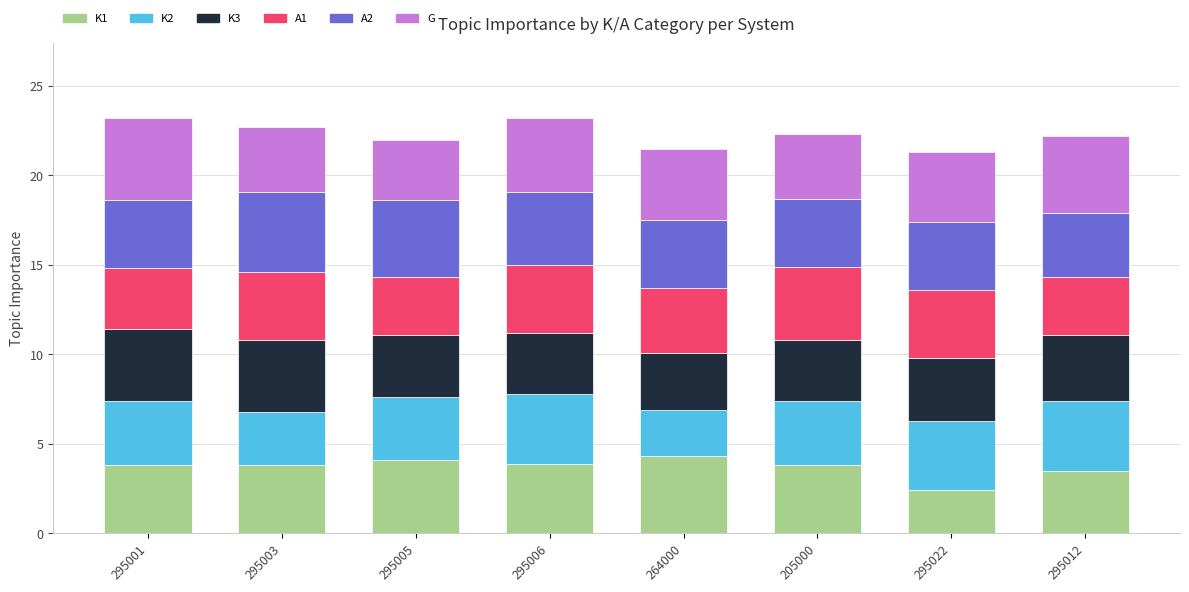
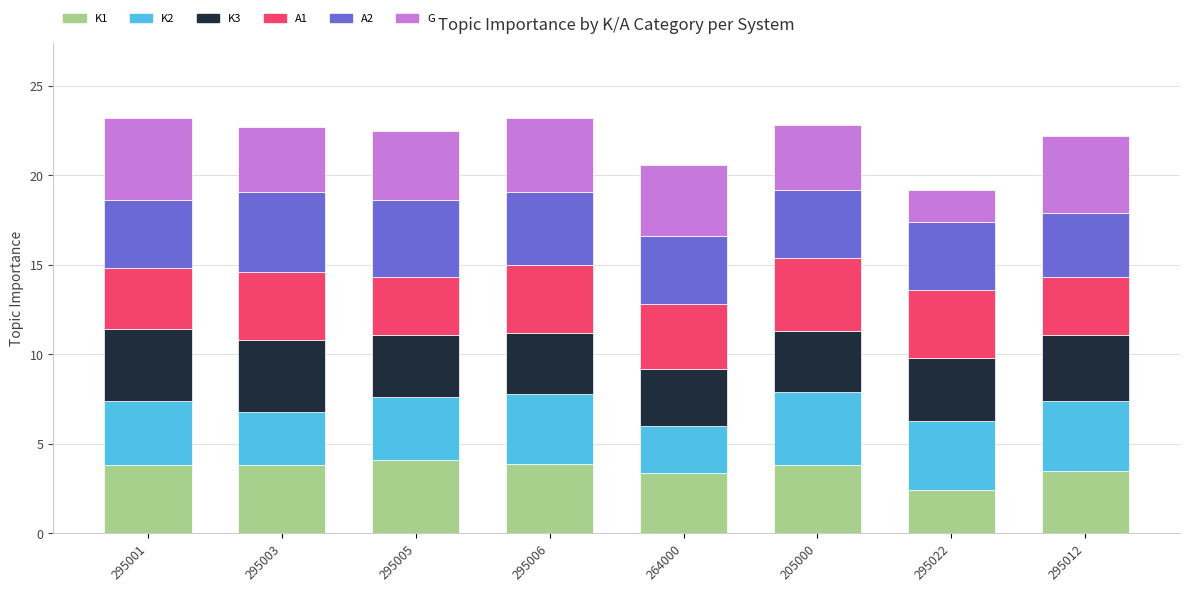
G, 295005: 3.4 -> 3.9
K1, 264000: 4.3 -> 3.4
K2, 205000: 3.6 -> 4.1
G, 295022: 3.9 -> 1.8
